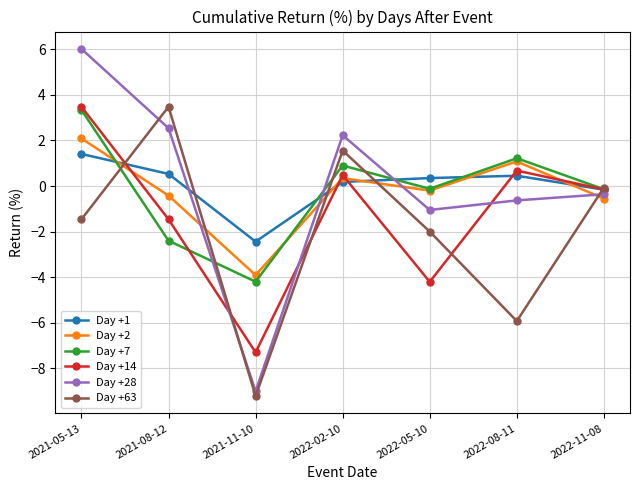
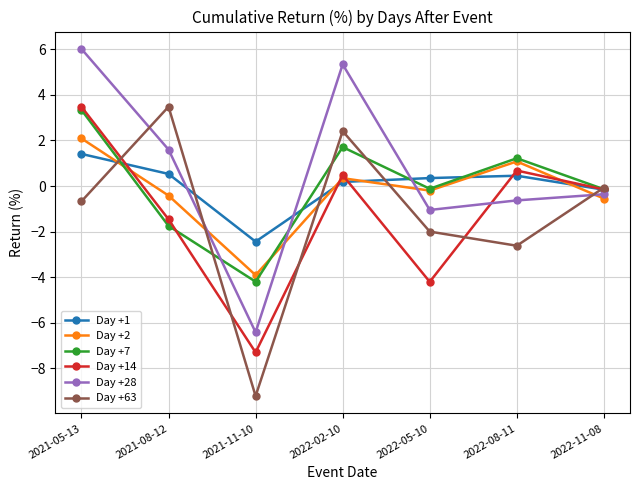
Day +63, 2021-05-13: -1.5 -> -0.7
Day +7, 2021-08-12: -2.4 -> -1.8
Day +28, 2021-08-12: 2.5 -> 1.6
Day +28, 2021-11-10: -9.0 -> -6.4
Day +7, 2022-02-10: 0.9 -> 1.7
Day +28, 2022-02-10: 2.2 -> 5.3
Day +63, 2022-02-10: 1.6 -> 2.4
Day +63, 2022-08-11: -5.9 -> -2.6
